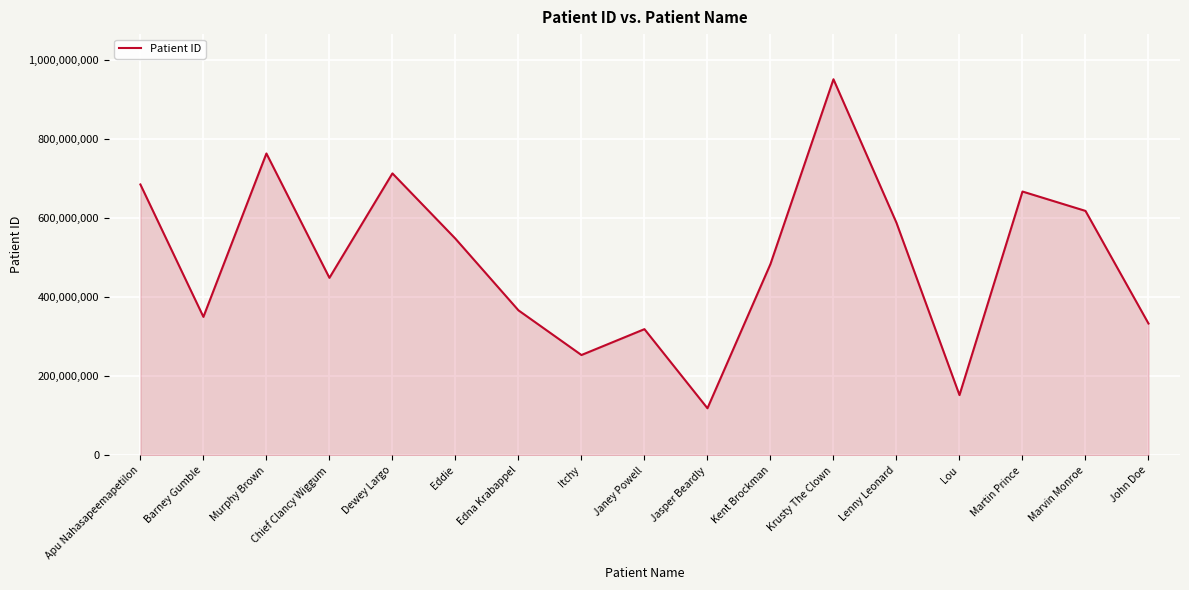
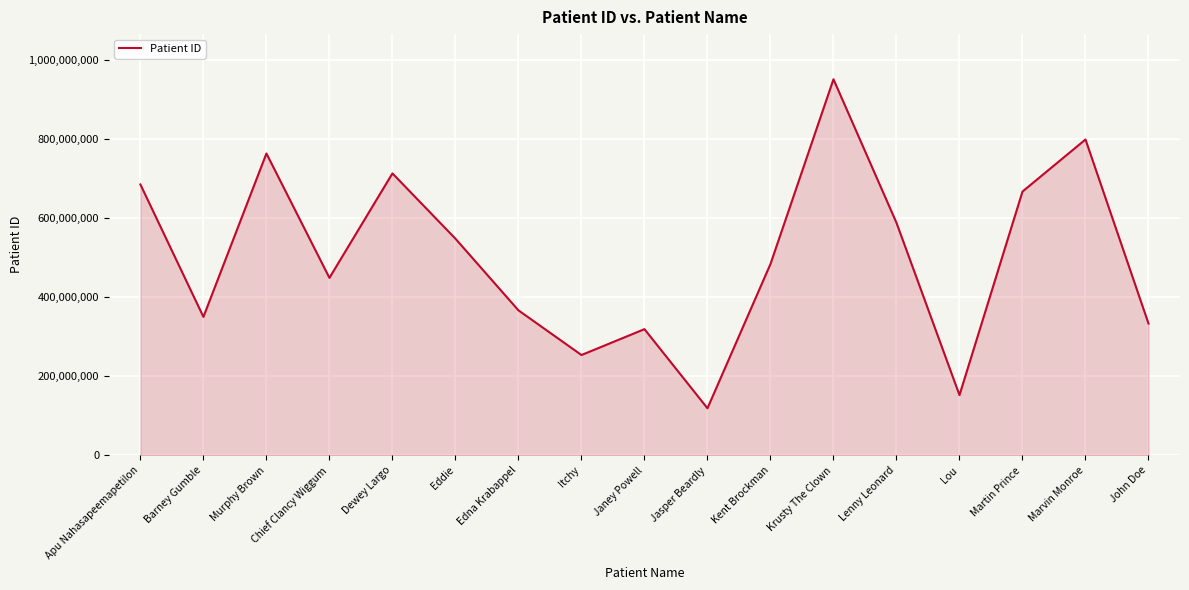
Marvin Monroe: 620,000,000 -> 800,000,000
